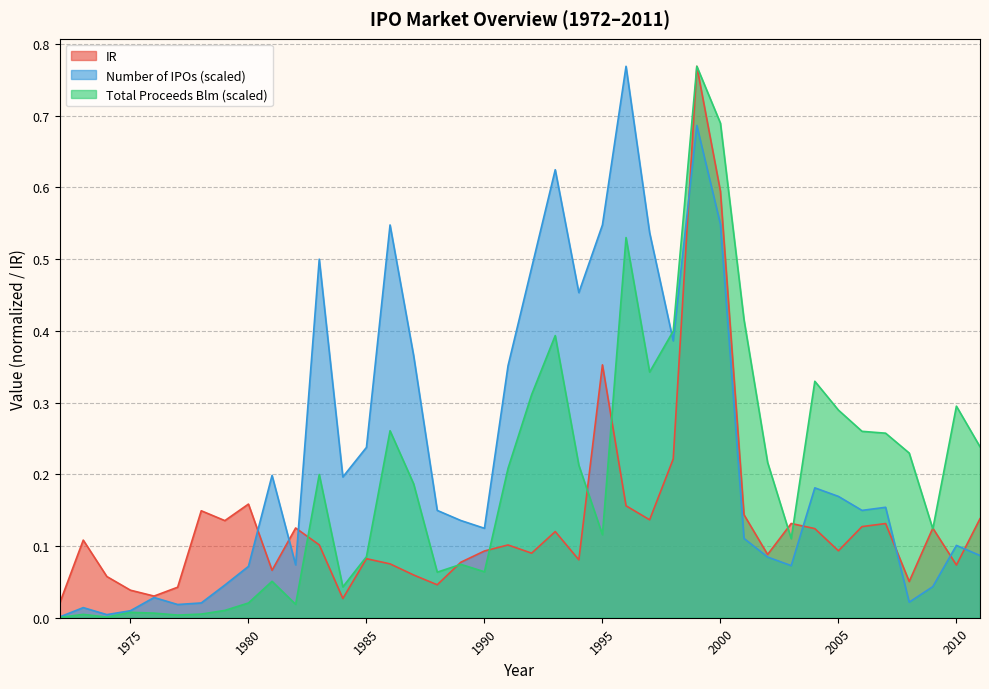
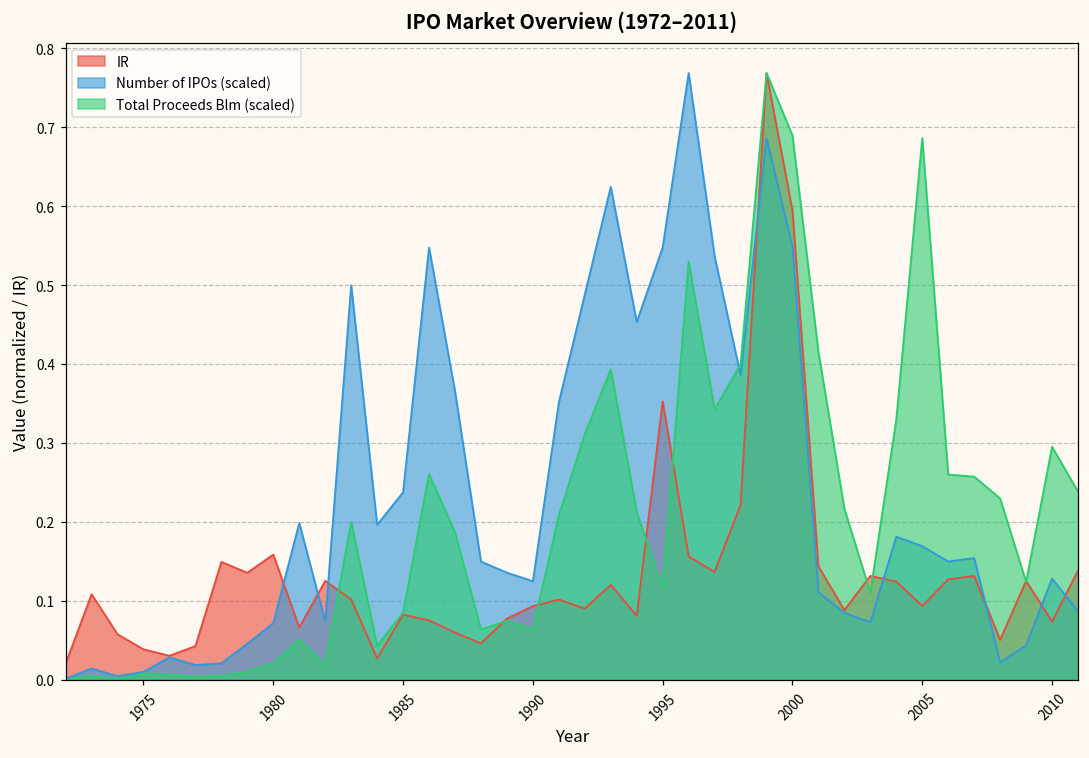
Total Proceeds Blm (scaled), 2005: 0.29 -> 0.69
Number of IPOs (scaled), 2010: 0.10 -> 0.13
